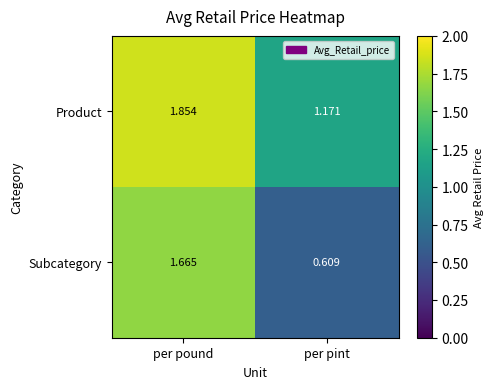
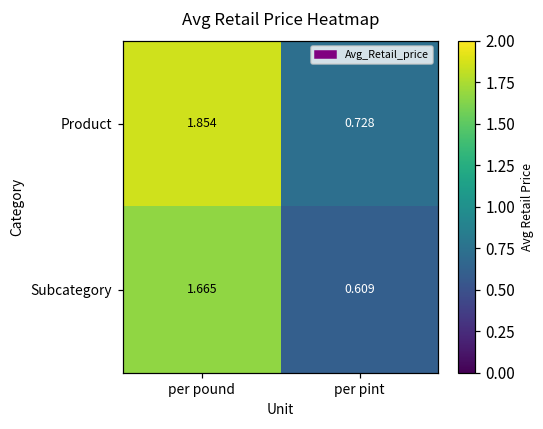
Product, per pint: 1.171 -> 0.728
